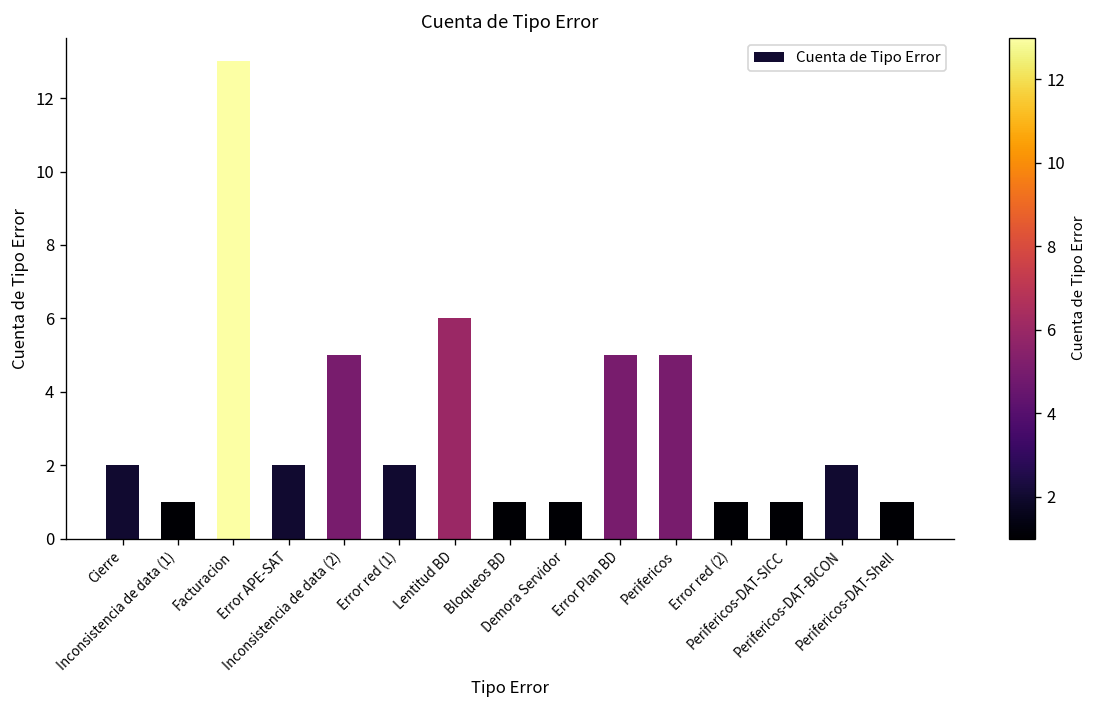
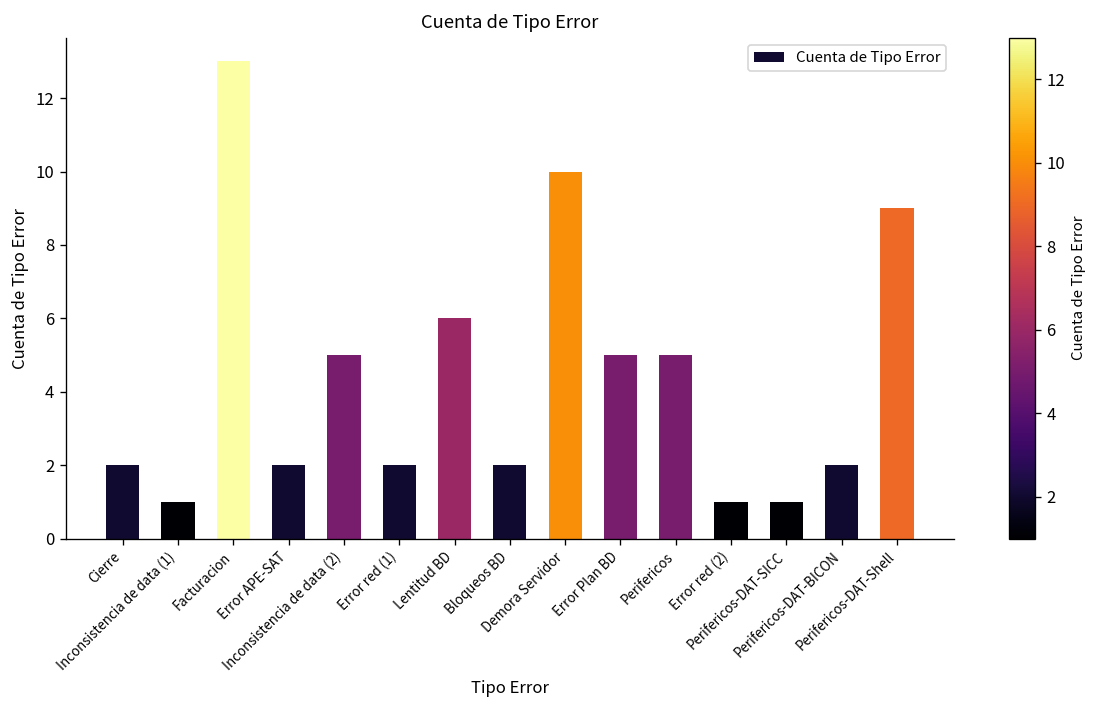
Bloqueos BD: 1 -> 2
Demora Servidor: 1 -> 10
Perifericos-DAT-Shell: 1 -> 9
